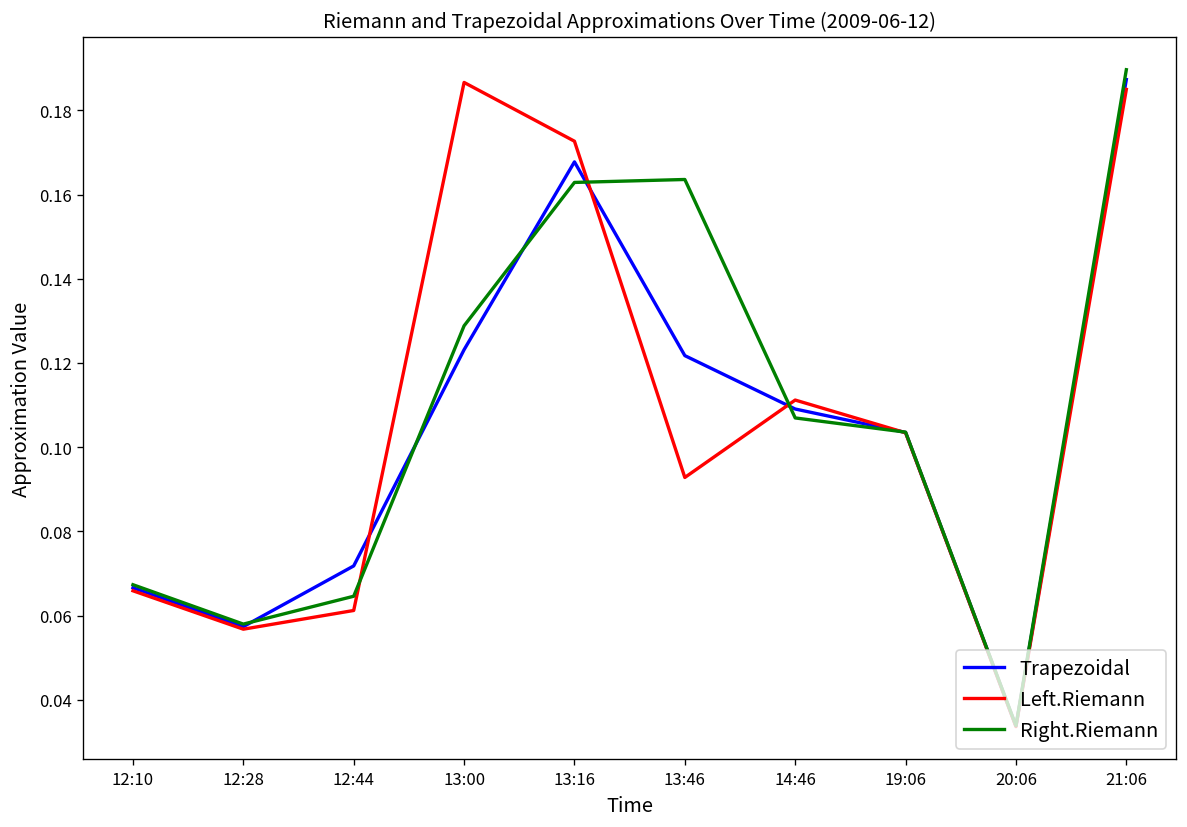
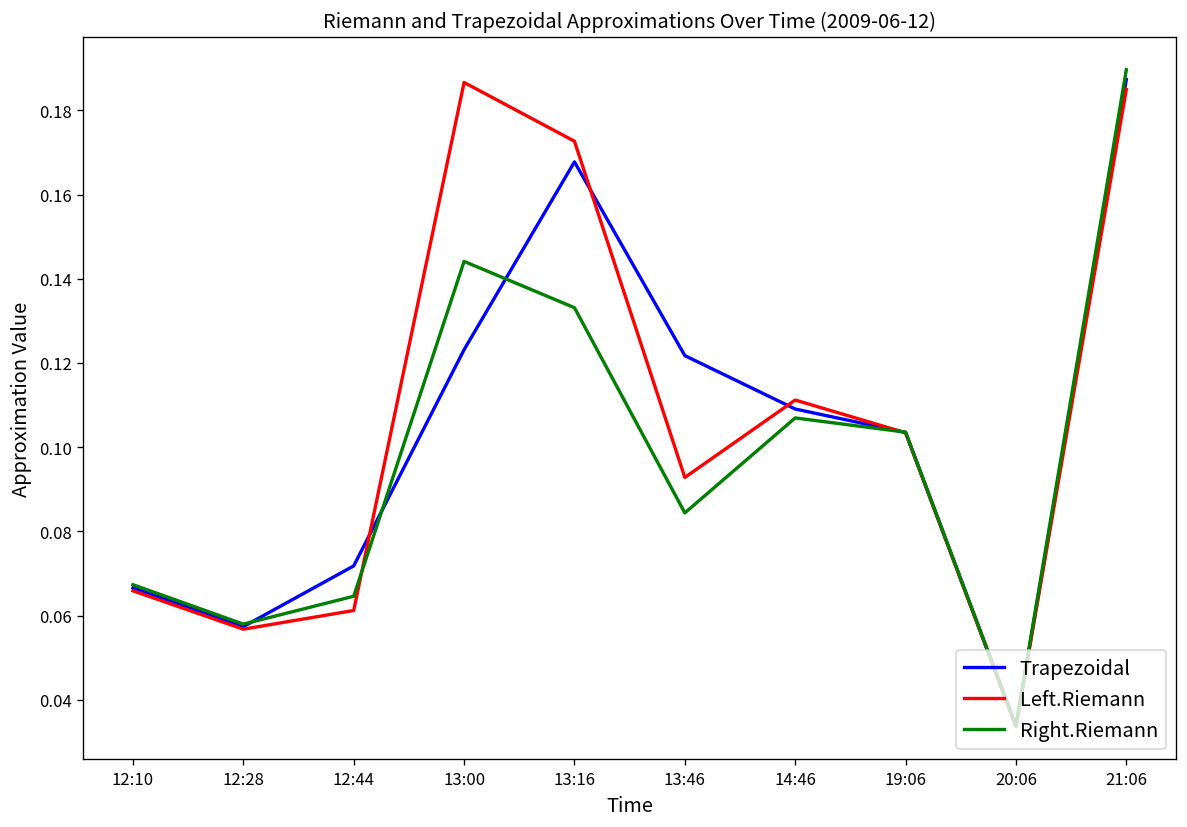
Right.Riemann, 13:00: 0.129 -> 0.144
Right.Riemann, 13:16: 0.163 -> 0.133
Right.Riemann, 13:46: 0.164 -> 0.084
